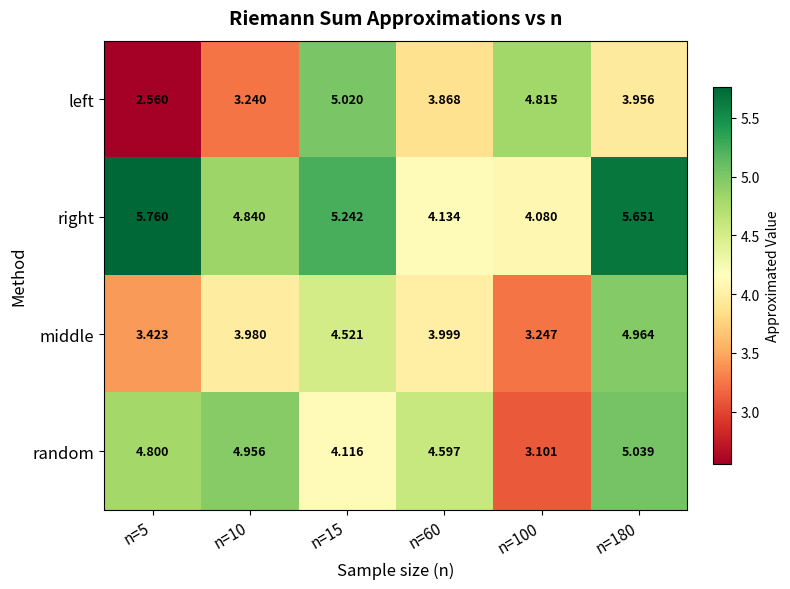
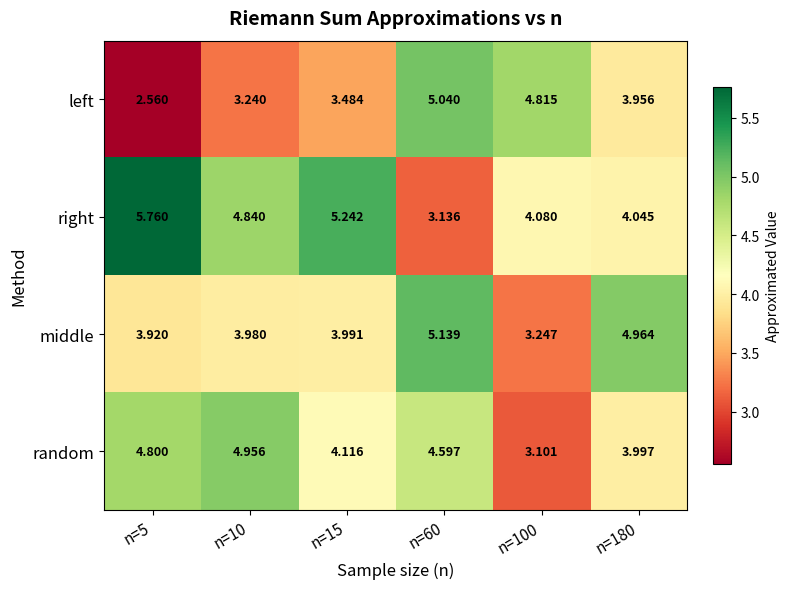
left, n=15: 5.020 -> 3.484
left, n=60: 3.868 -> 5.040
right, n=60: 4.134 -> 3.136
right, n=180: 5.651 -> 4.045
middle, n=5: 3.423 -> 3.920
middle, n=15: 4.521 -> 3.991
middle, n=60: 3.999 -> 5.139
random, n=180: 5.039 -> 3.997
